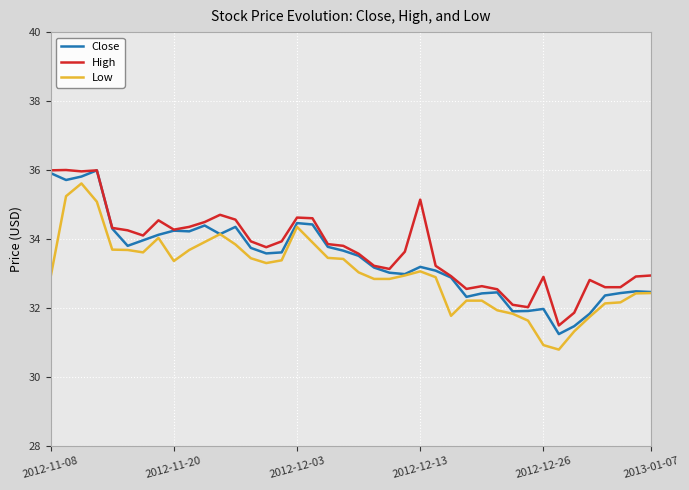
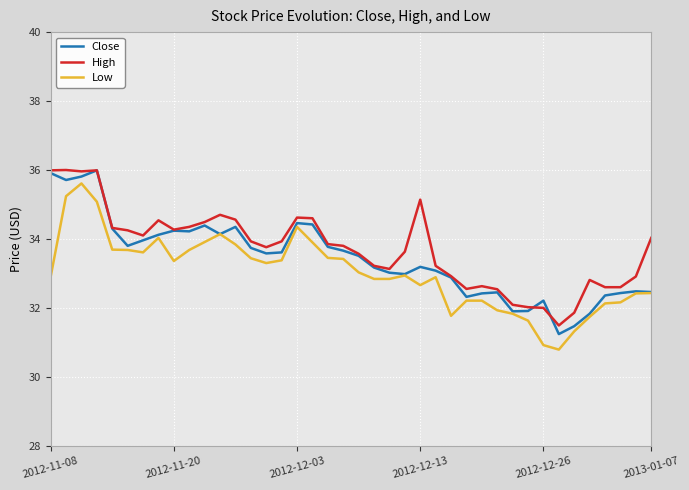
Low, 2012-12-13: 33.1 -> 32.7
Close, 2012-12-26: 32.0 -> 32.2
High, 2012-12-26: 32.9 -> 32.0
High, 2013-01-07: 32.9 -> 34.0
